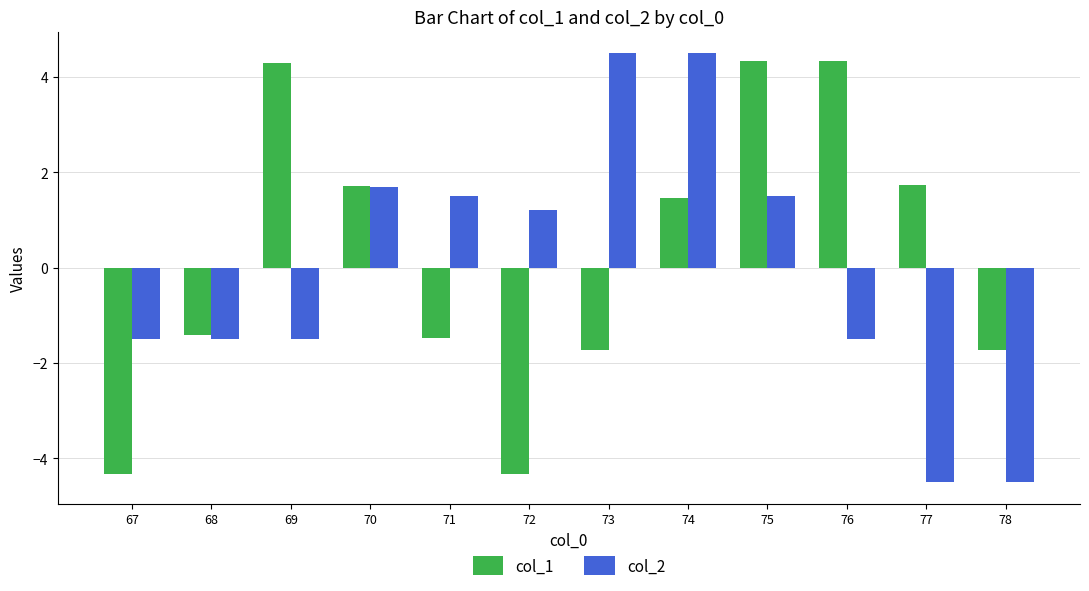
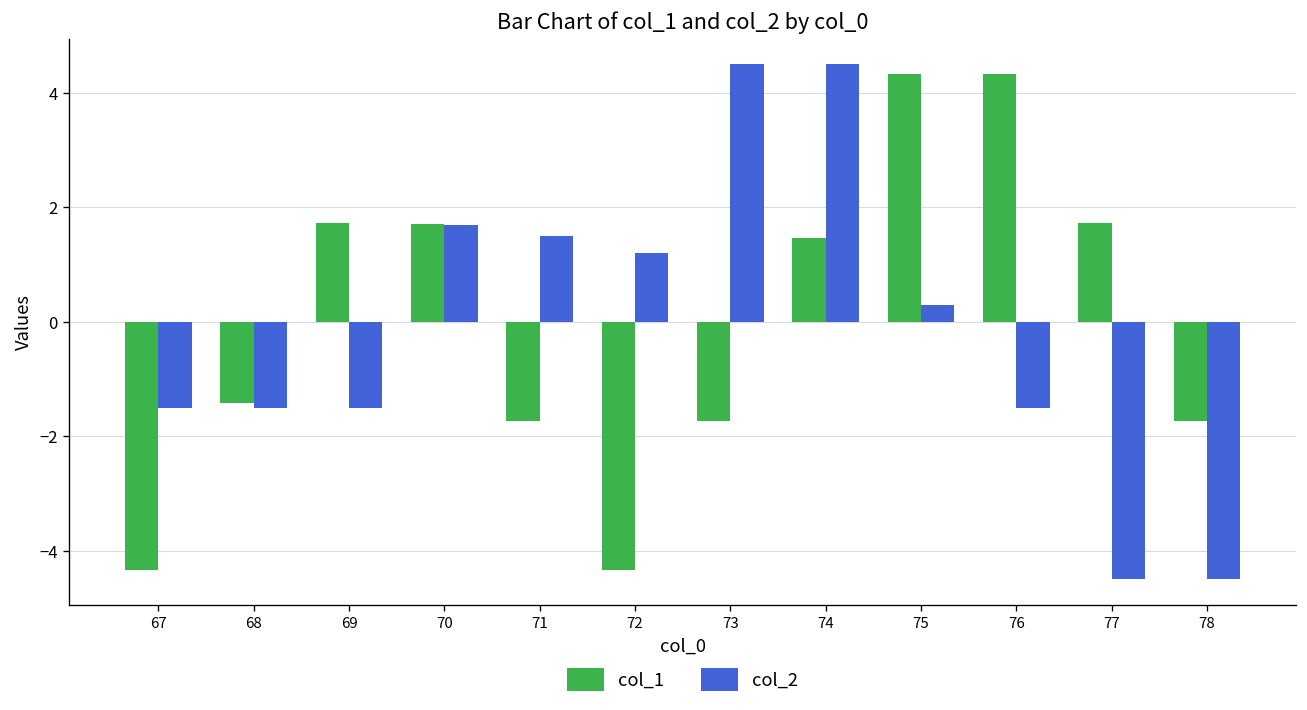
col_1, 69: 4.3 -> 1.7
col_1, 71: -1.5 -> -1.7
col_2, 75: 1.5 -> 0.3
